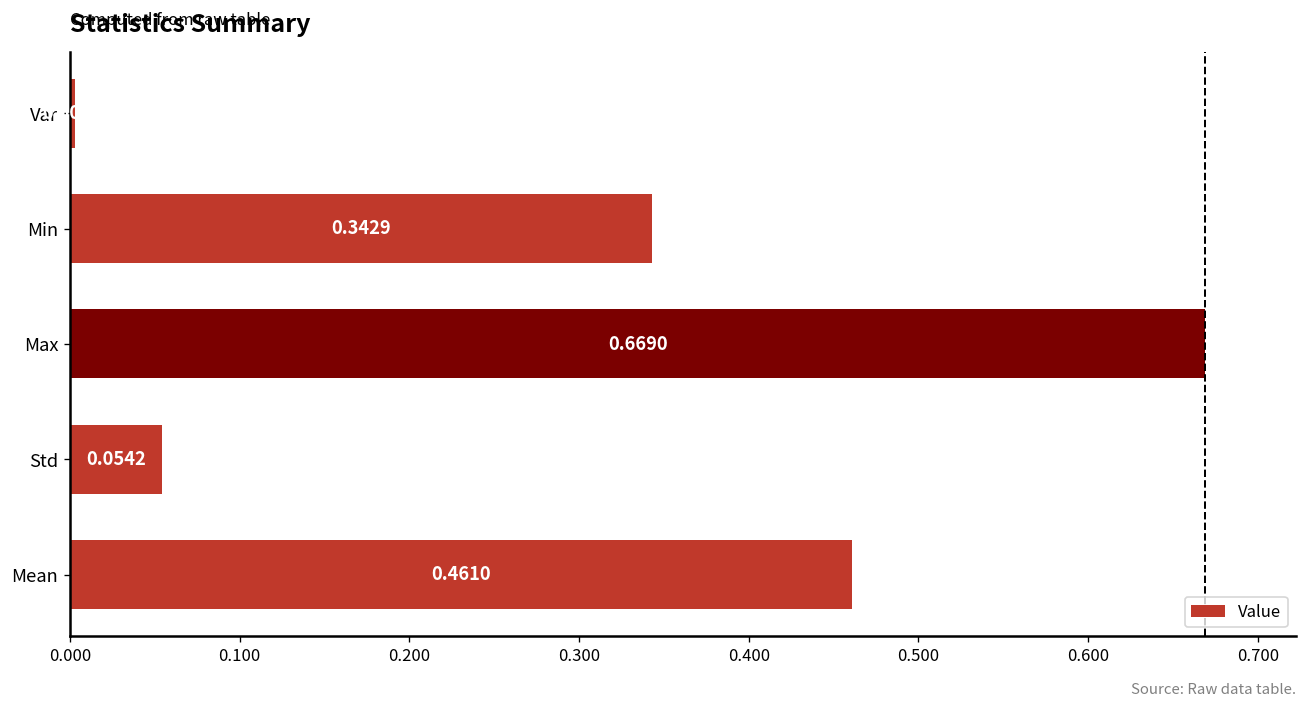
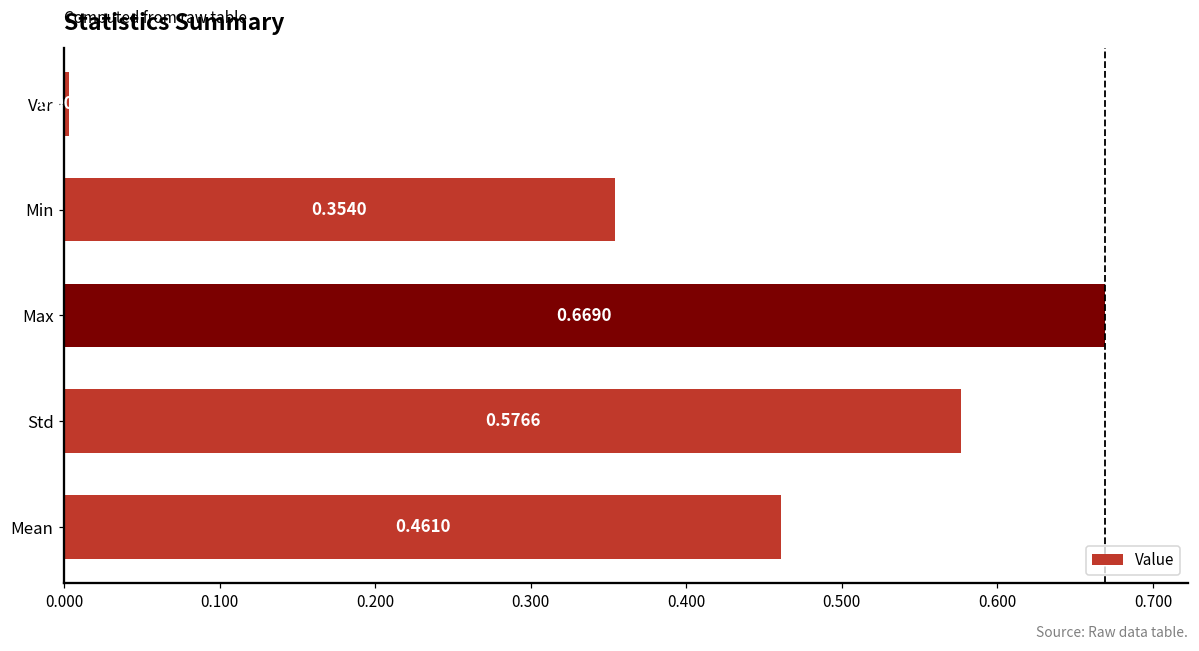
Min: 0.3429 -> 0.3540
Std: 0.0542 -> 0.5766
